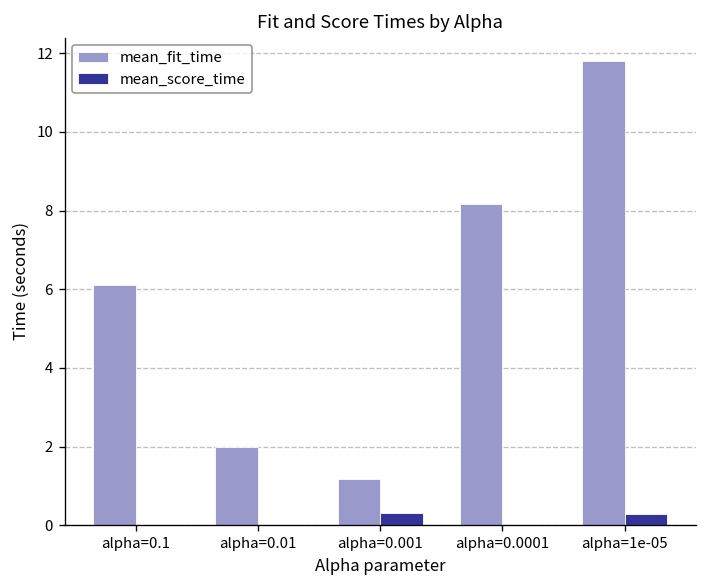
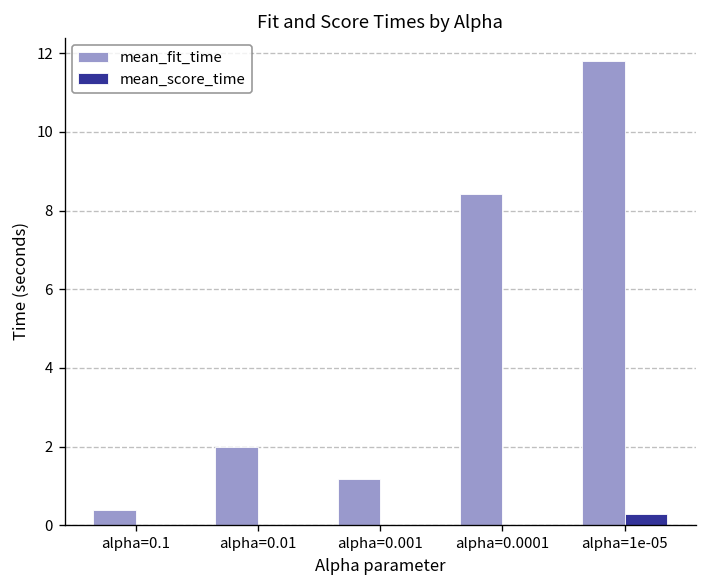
mean_fit_time, alpha=0.1: 6.1 -> 0.4
mean_score_time, alpha=0.001: 0.3 -> 0.0
mean_fit_time, alpha=0.0001: 8.2 -> 8.4
